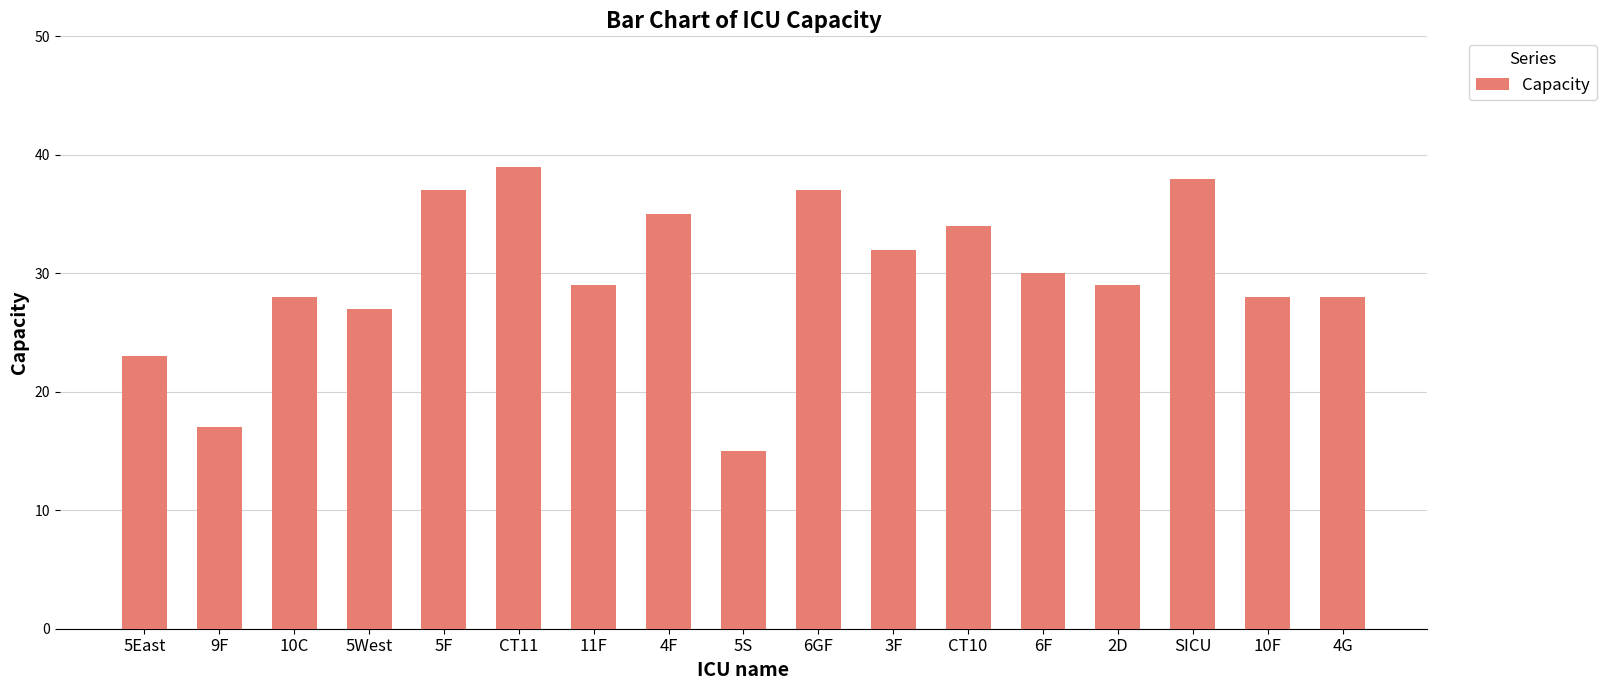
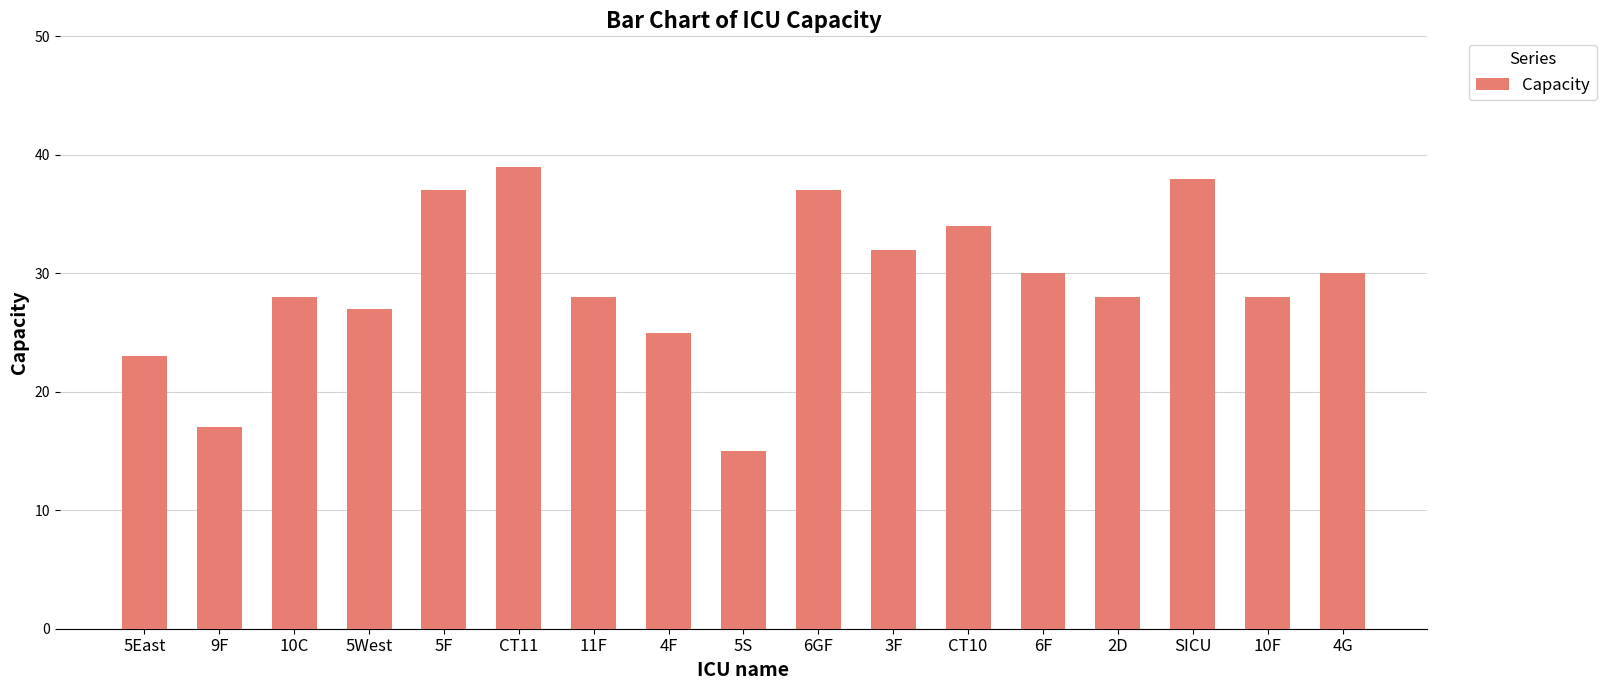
11F: 29 -> 28
4F: 35 -> 25
2D: 29 -> 28
4G: 28 -> 30
